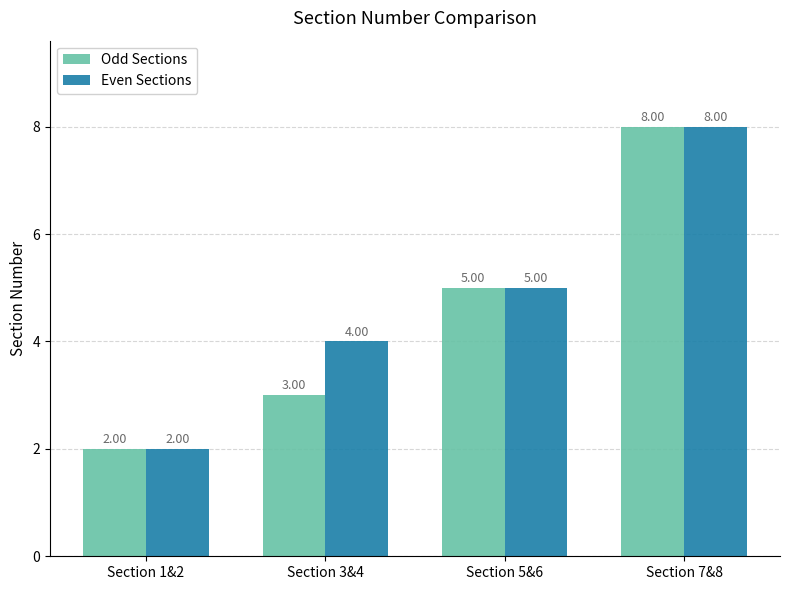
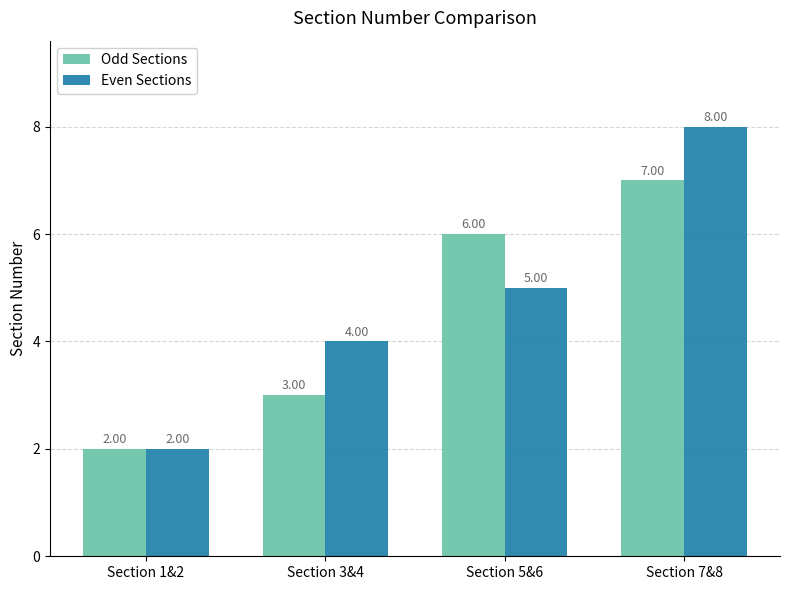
Odd Sections, Section 5&6: 5.00 -> 6.00
Odd Sections, Section 7&8: 8.00 -> 7.00
